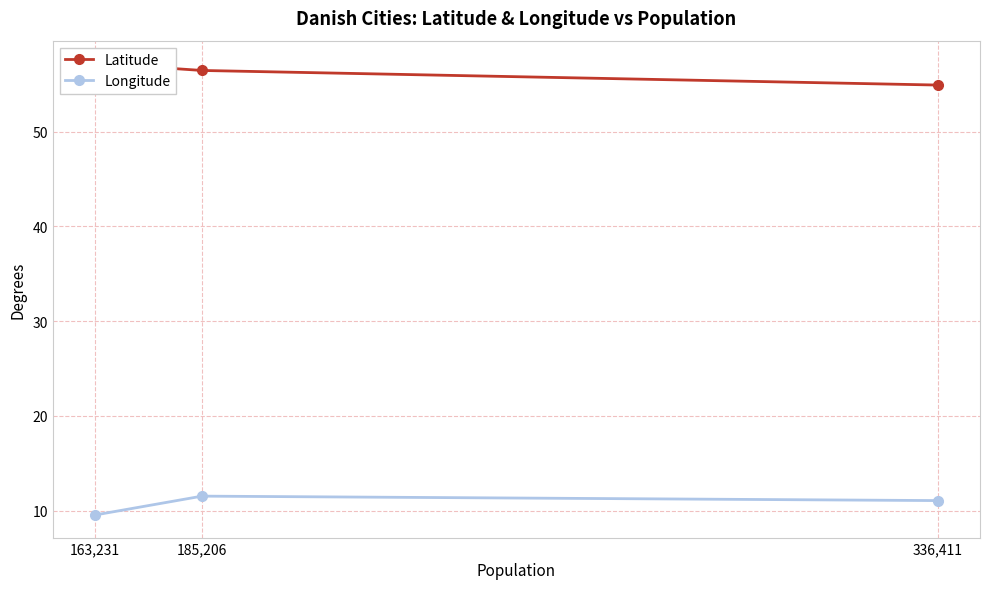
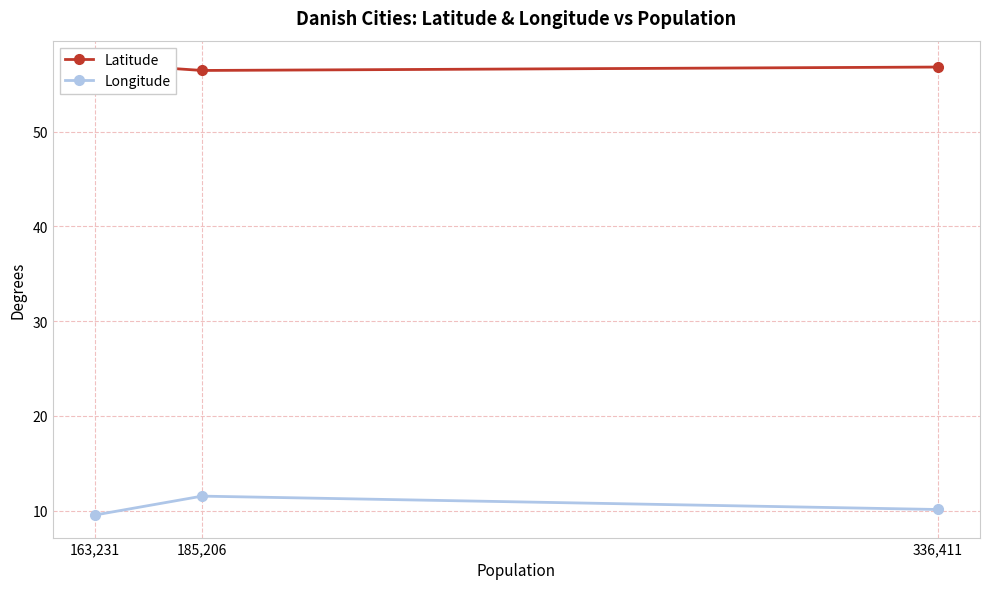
Latitude, 336,411: 55 -> 57
Longitude, 336,411: 11 -> 10
